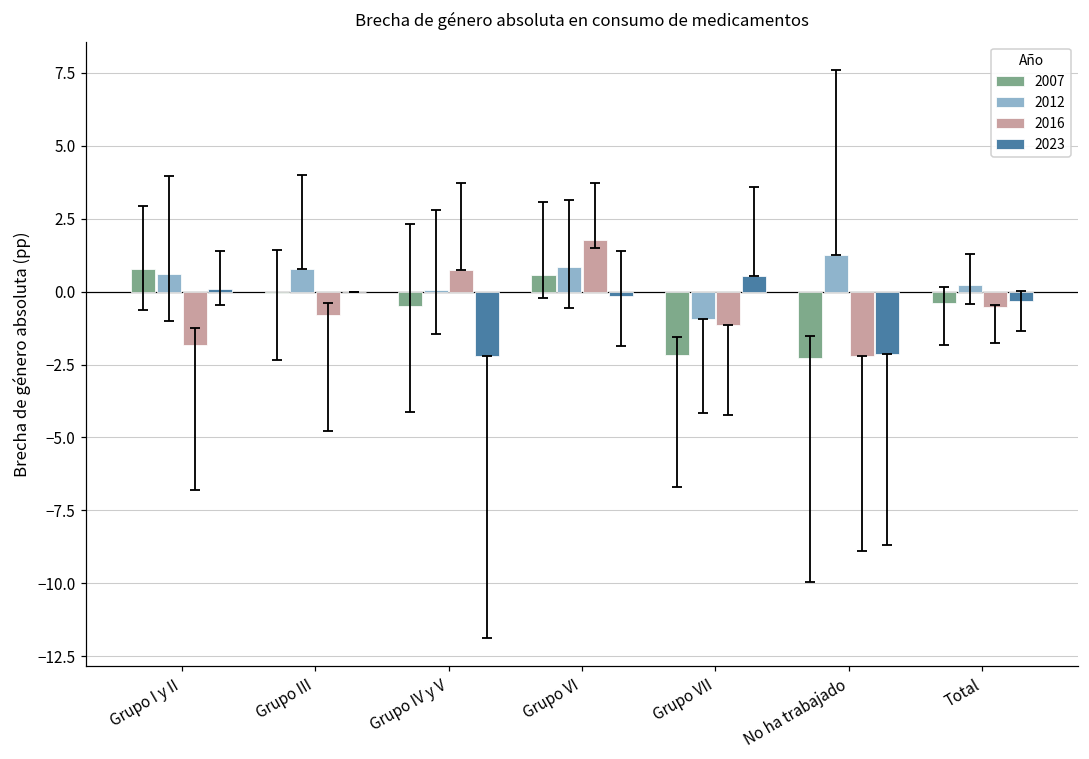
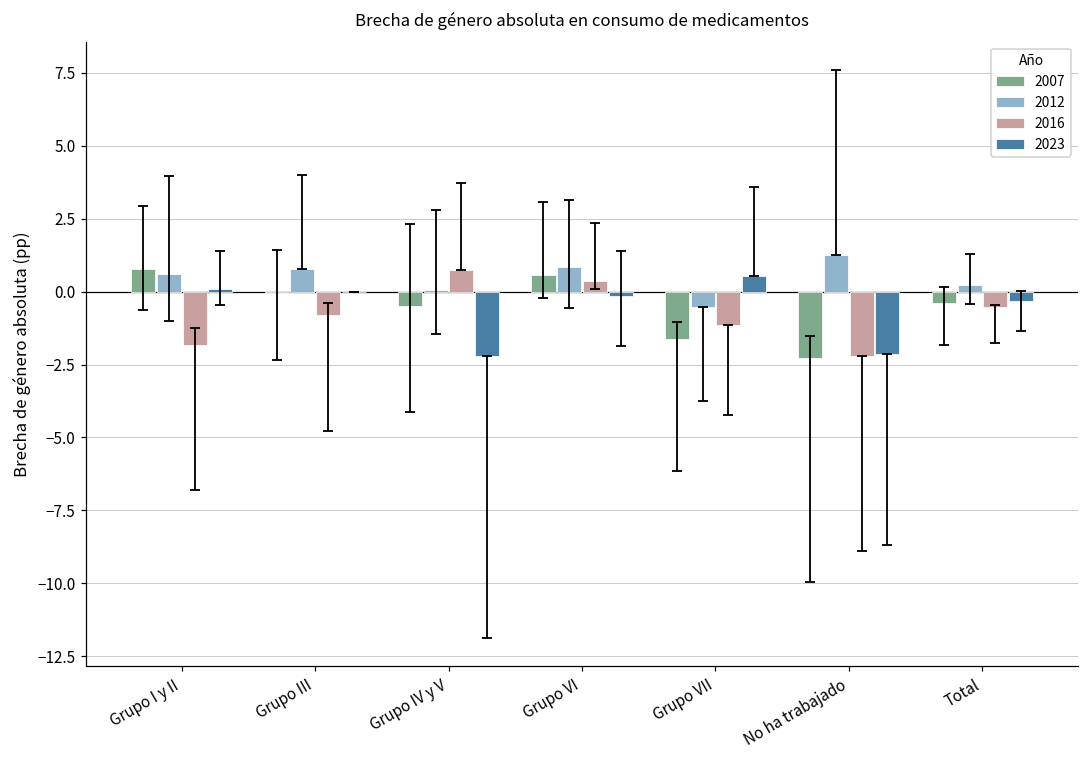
2016, Grupo VI: 1.8 -> 0.4
2007, Grupo VII: -2.2 -> -1.6
2012, Grupo VII: -0.9 -> -0.5
